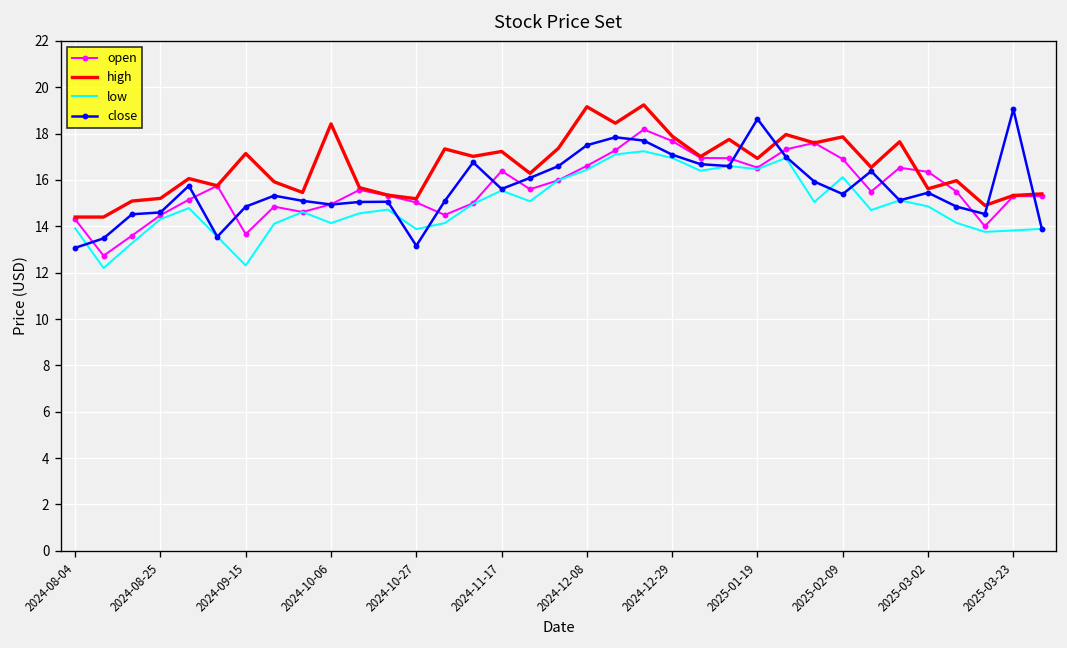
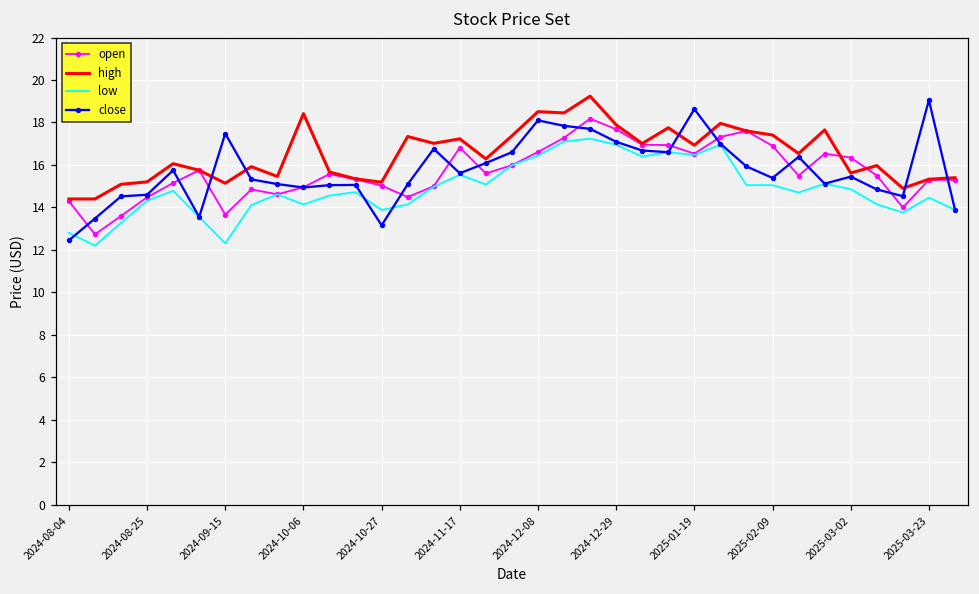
low, 2024-08-04: 13.9 -> 12.8
close, 2024-08-04: 13.1 -> 12.5
high, 2024-09-15: 17.1 -> 15.1
close, 2024-09-15: 14.9 -> 17.5
open, 2024-11-17: 16.4 -> 16.8
high, 2024-12-08: 19.2 -> 18.5
close, 2024-12-08: 17.5 -> 18.1
high, 2025-02-09: 17.9 -> 17.4
low, 2025-02-09: 16.1 -> 15.1
low, 2025-03-23: 13.8 -> 14.5
